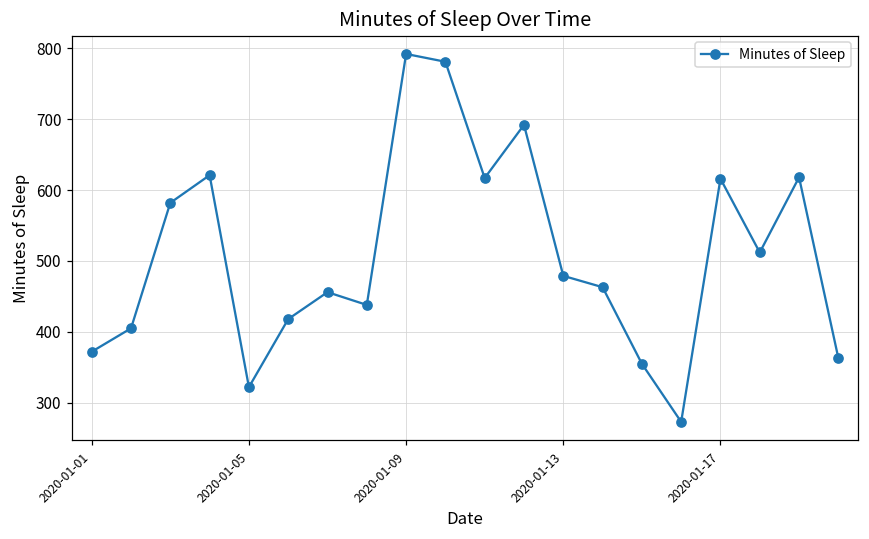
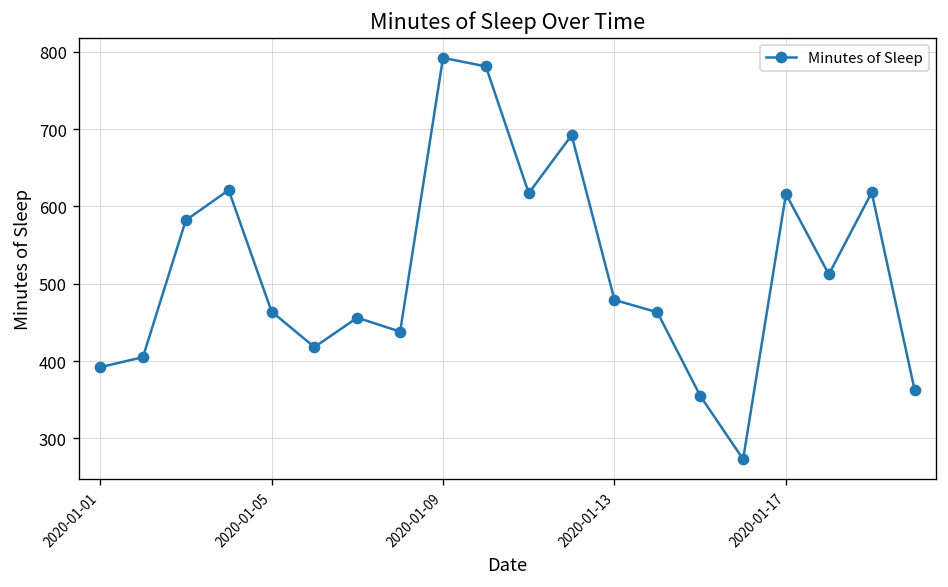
2020-01-01: 370 -> 390
2020-01-05: 320 -> 460
